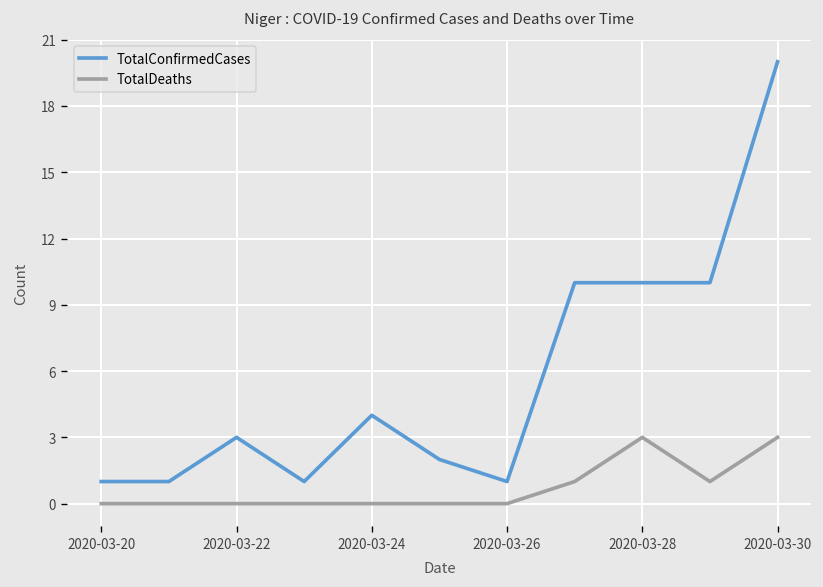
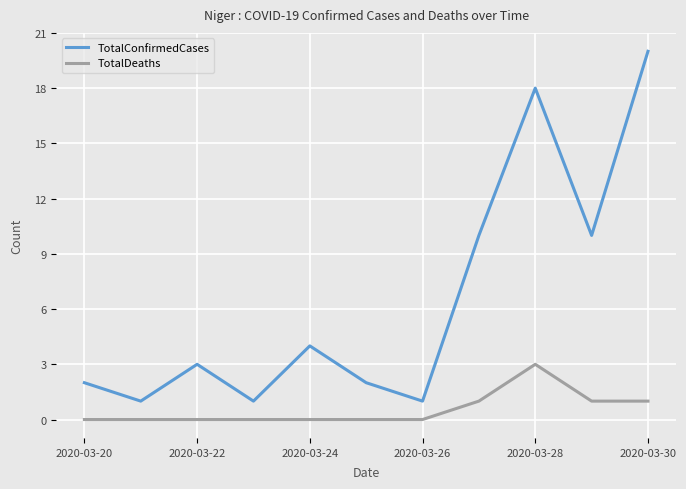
TotalConfirmedCases, 2020-03-20: 1 -> 2
TotalConfirmedCases, 2020-03-28: 10 -> 18
TotalDeaths, 2020-03-30: 3 -> 1
